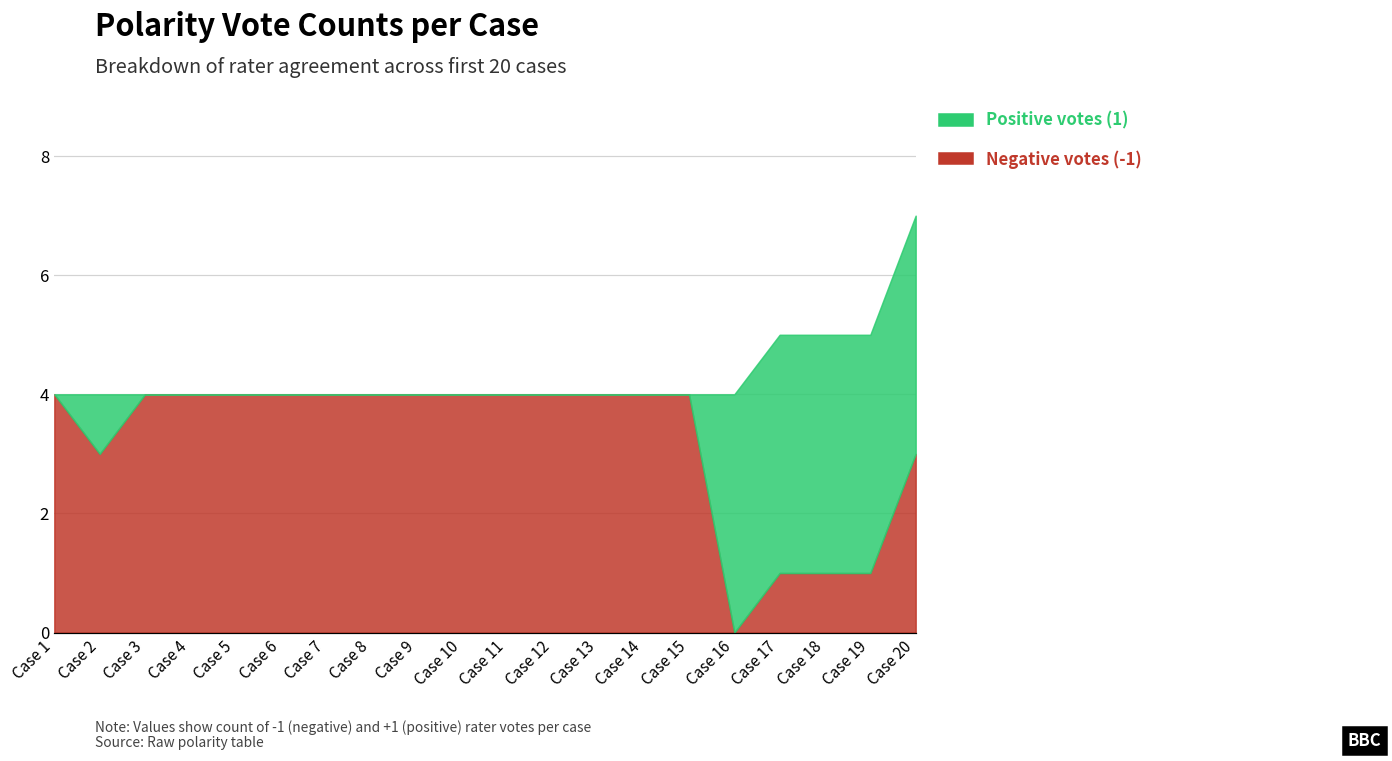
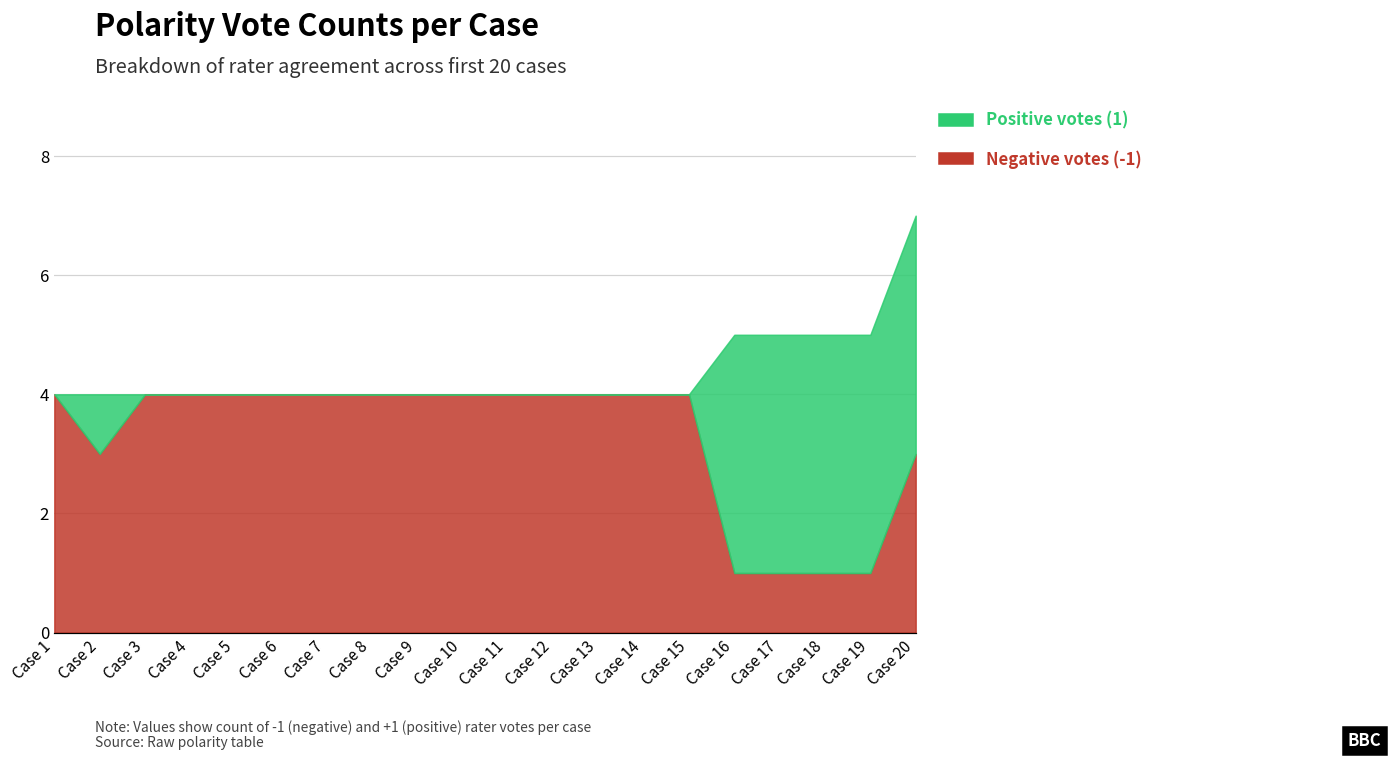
Negative votes (-1), Case 16: 0 -> 1
